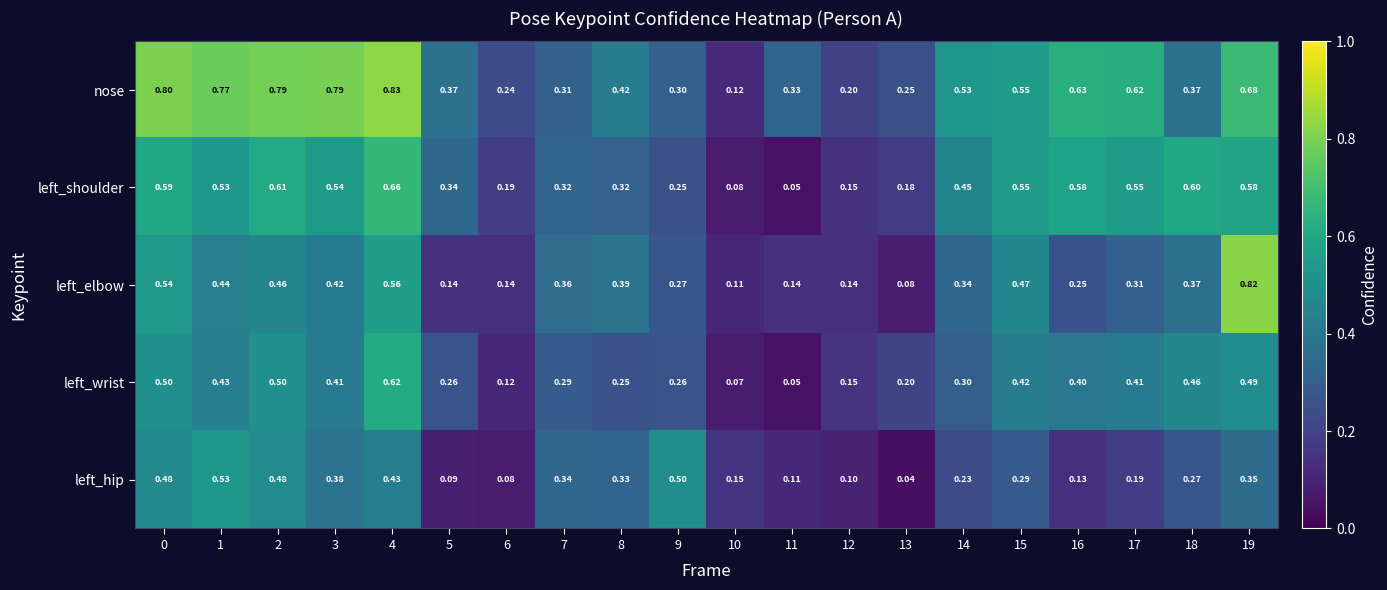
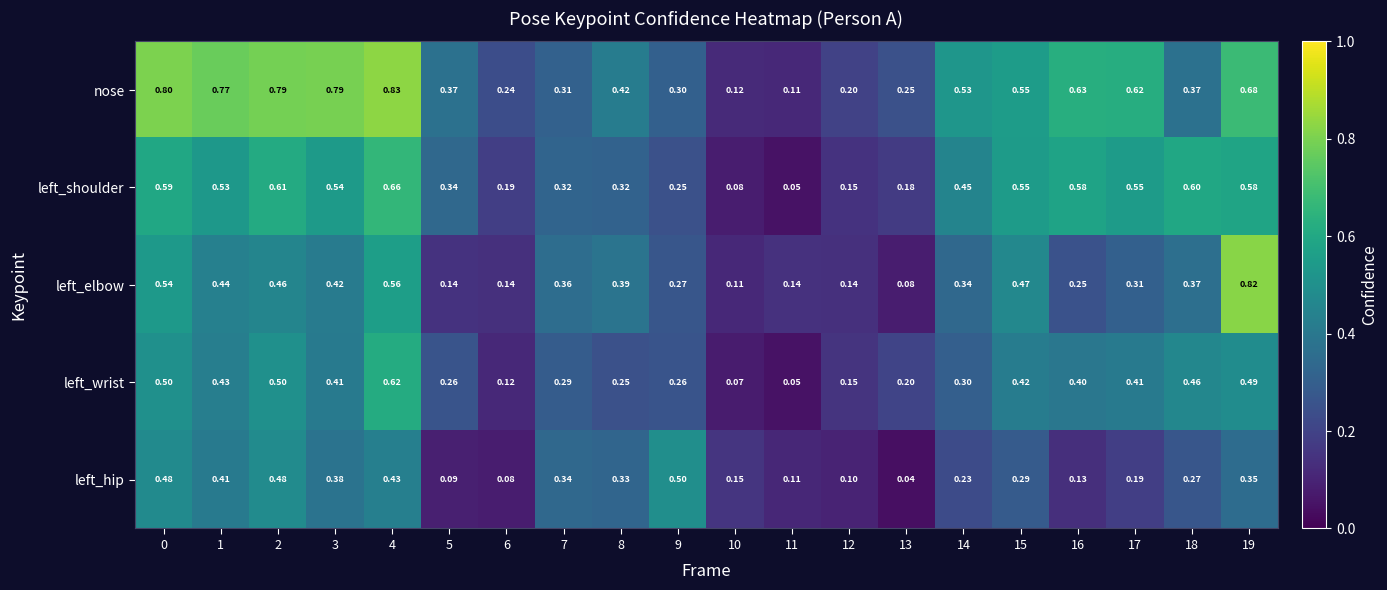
nose, 11: 0.33 -> 0.11
left_hip, 1: 0.53 -> 0.41
